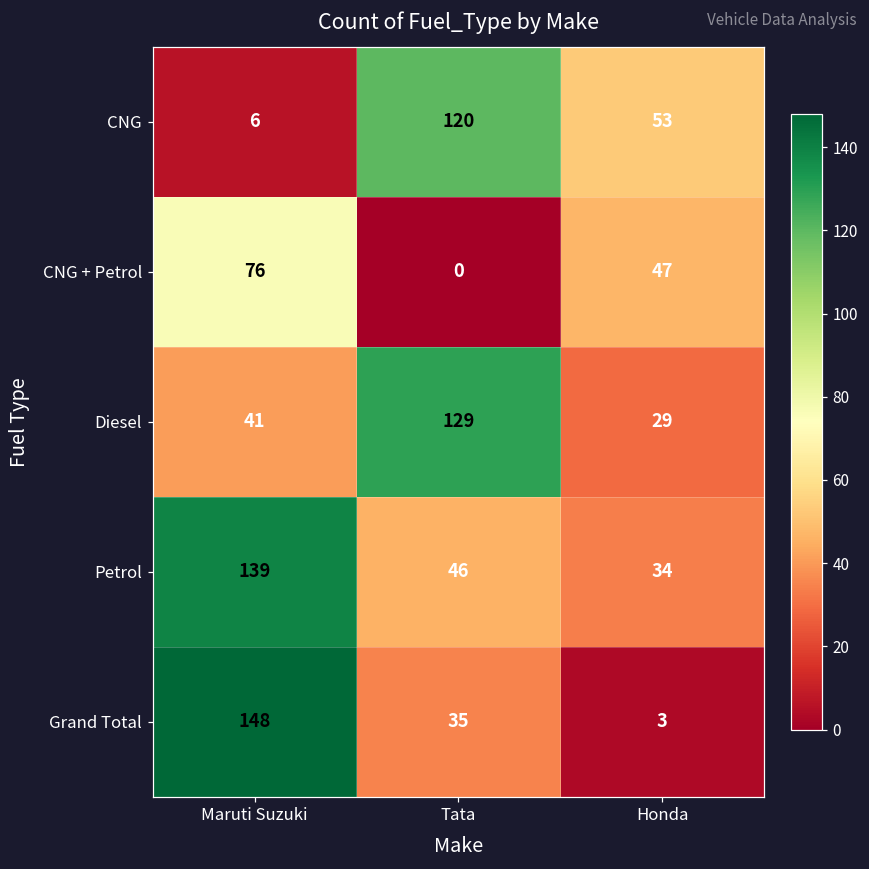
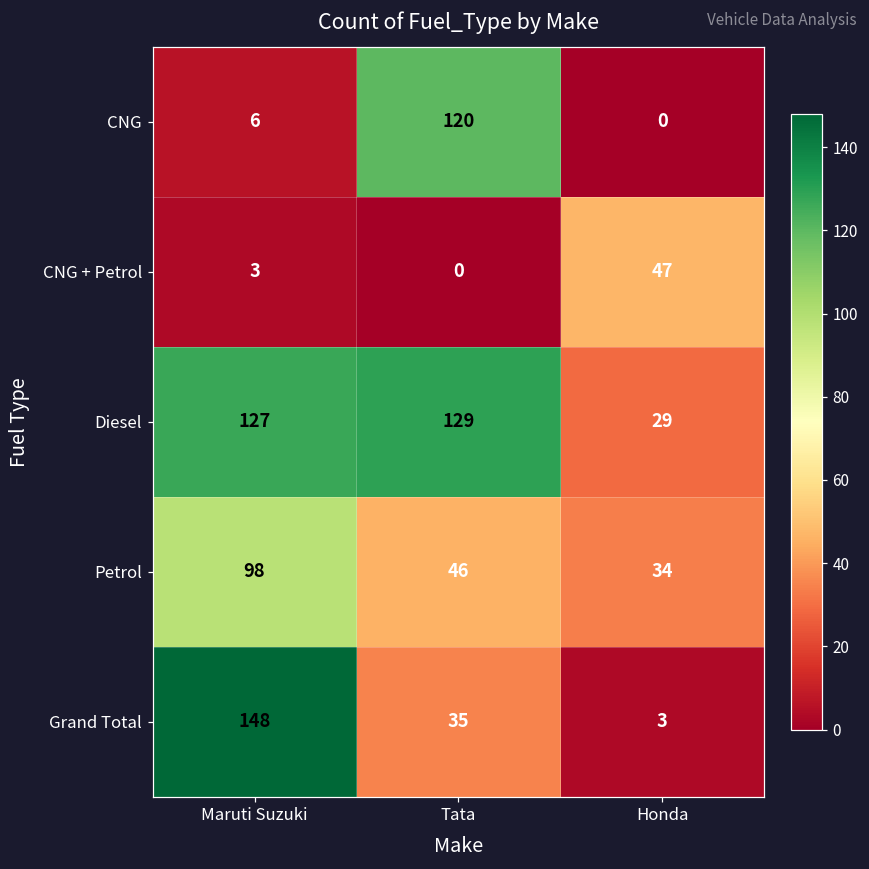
CNG, Honda: 53 -> 0
CNG + Petrol, Maruti Suzuki: 76 -> 3
Diesel, Maruti Suzuki: 41 -> 127
Petrol, Maruti Suzuki: 139 -> 98
